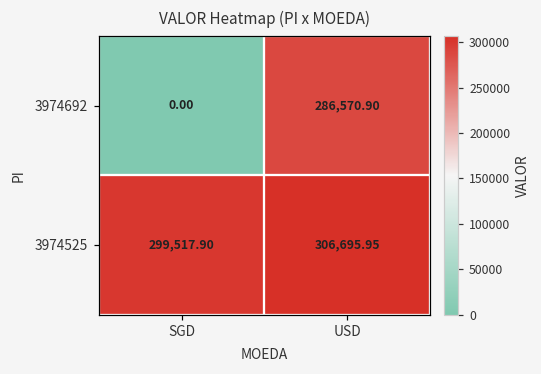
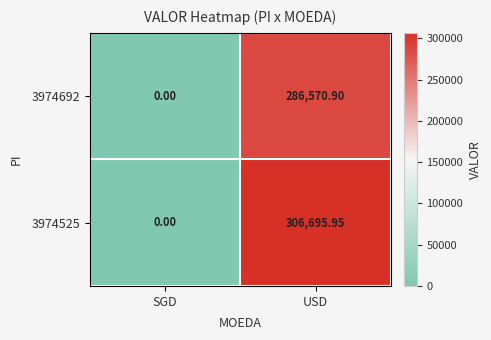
3974525, SGD: 299,517.90 -> 0.00
